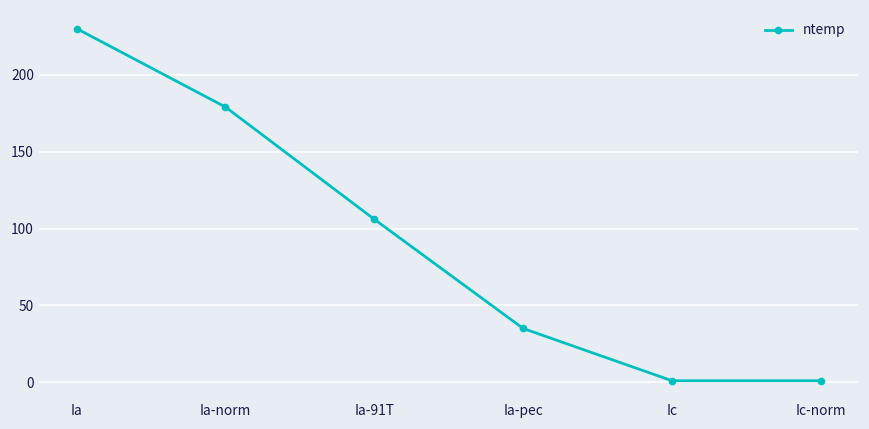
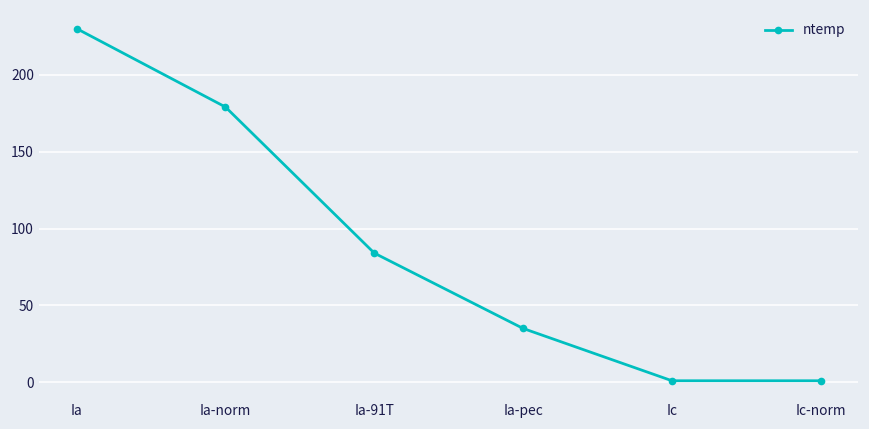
Ia-91T: 106 -> 84
